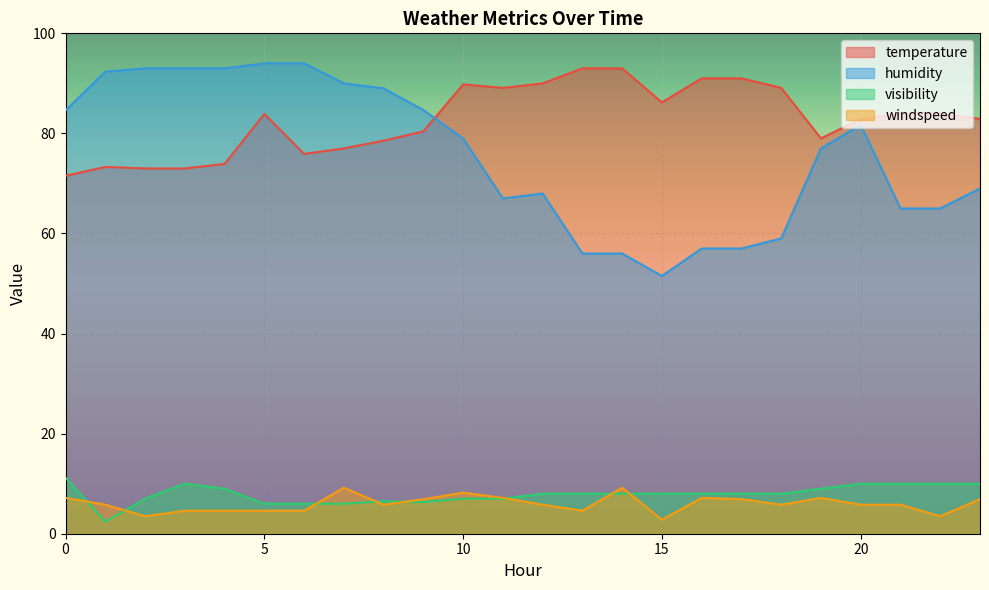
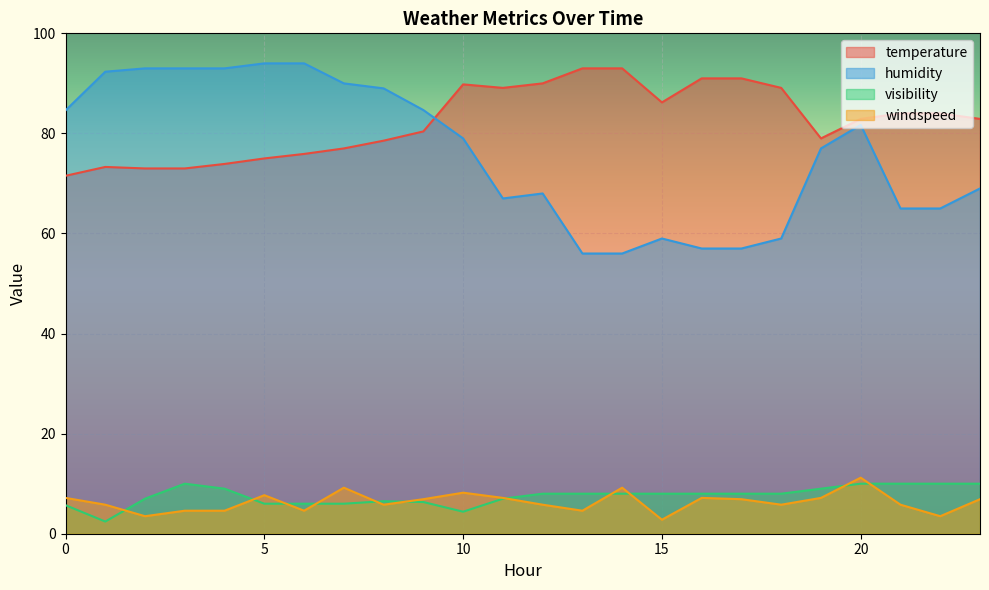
visibility, 0: 11 -> 6
temperature, 5: 84 -> 75
windspeed, 5: 5 -> 8
visibility, 10: 7 -> 4
humidity, 15: 52 -> 59
windspeed, 20: 6 -> 11
